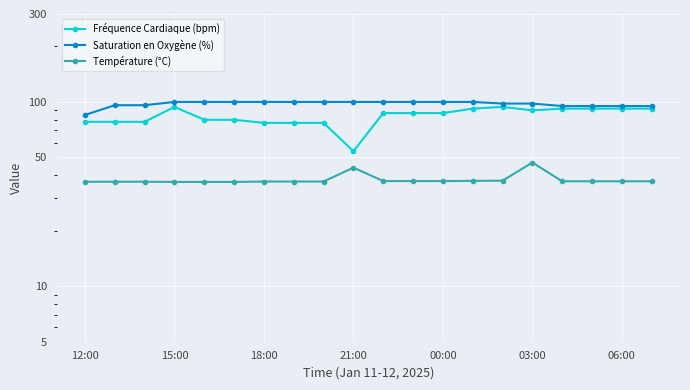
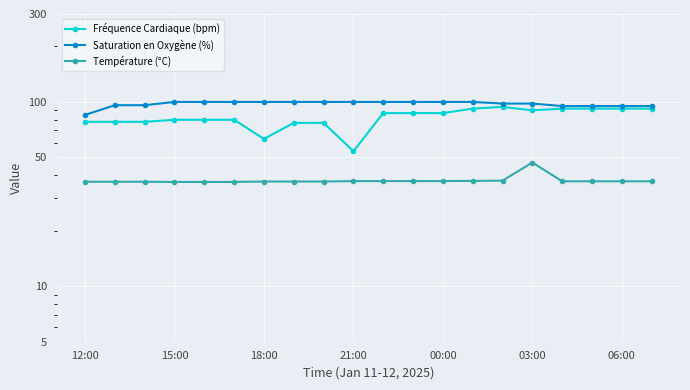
Fréquence Cardiaque (bpm), 15:00: 90 -> 80
Fréquence Cardiaque (bpm), 18:00: 77 -> 63
Température (°C), 21:00: 44 -> 37
